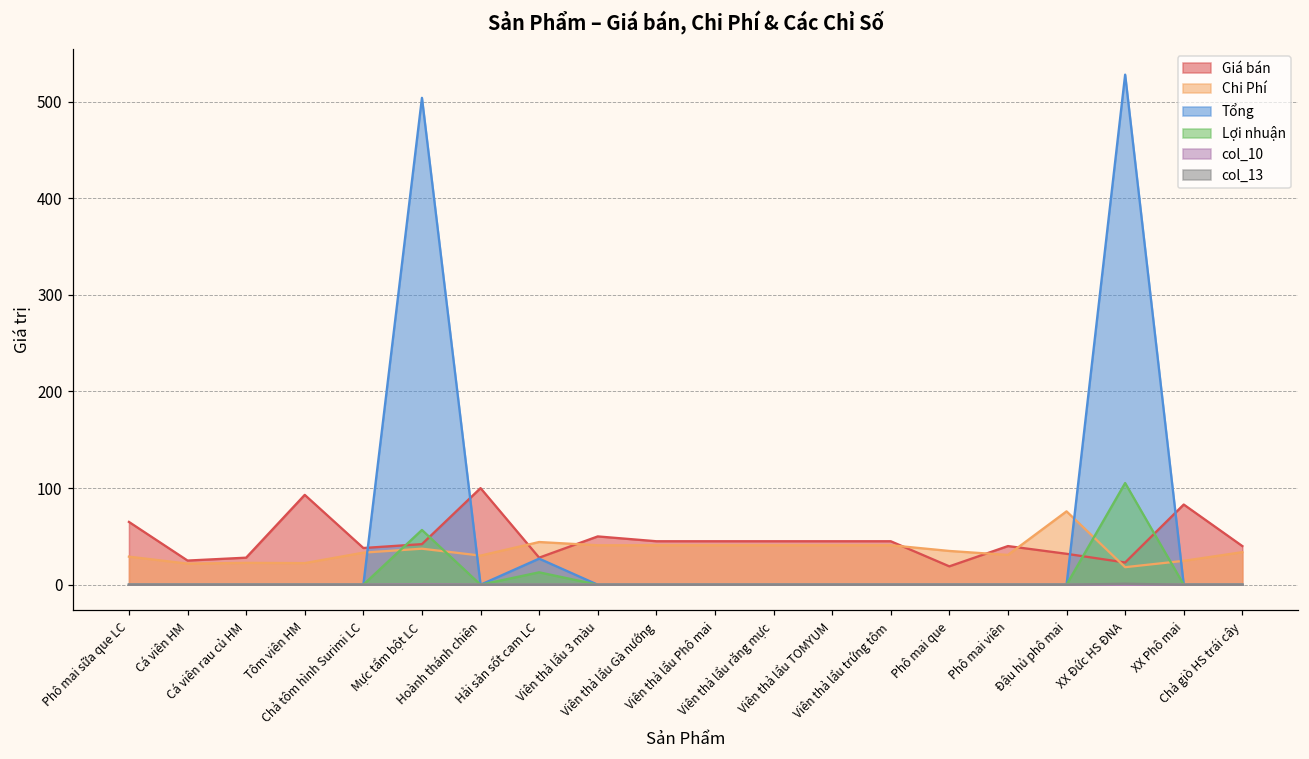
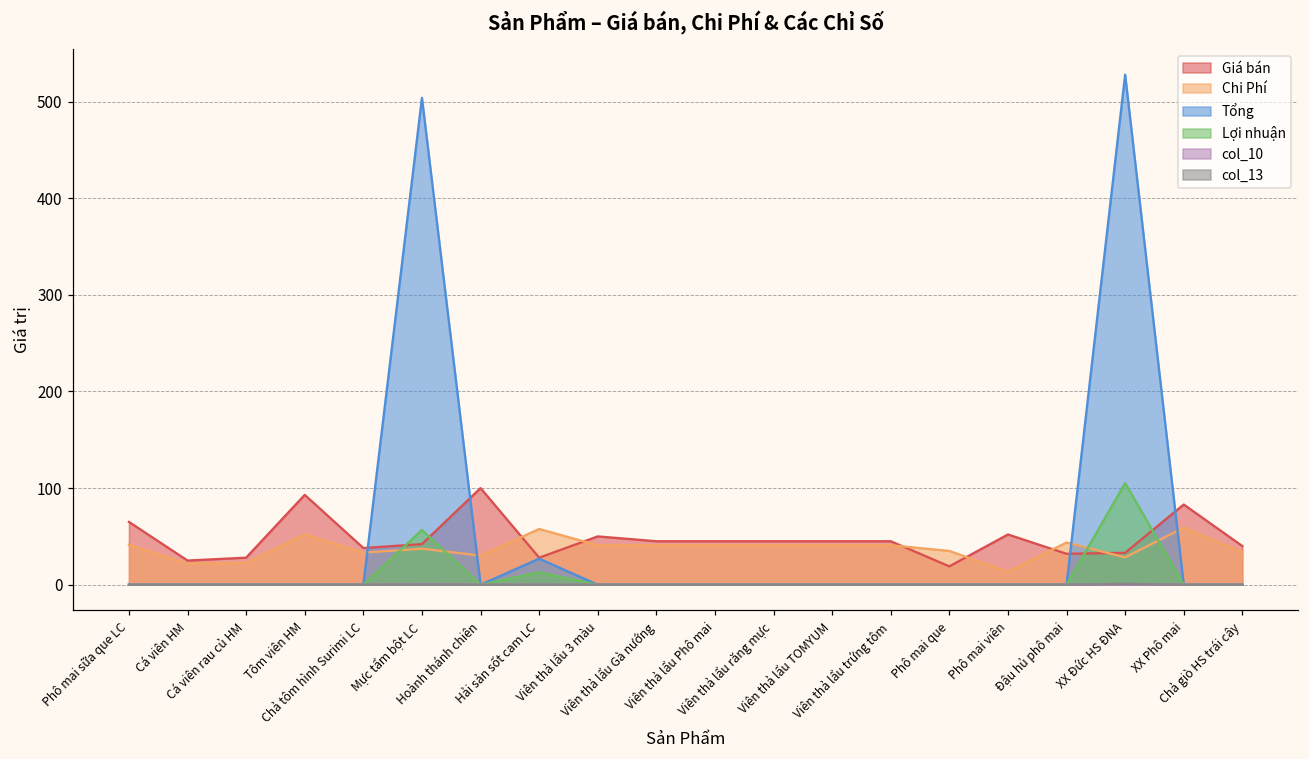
Chi Phí, Phô mai sữa que LC: 30 -> 40
Chi Phí, Tôm viên HM: 20 -> 50
Chi Phí, Hải sản sốt cam LC: 40 -> 60
Giá bán, Phô mai viên: 40 -> 50
Chi Phí, Phô mai viên: 30 -> 10
Chi Phí, Đậu hủ phô mai: 80 -> 40
Giá bán, XX Đức HS ĐNA: 20 -> 30
Chi Phí, XX Đức HS ĐNA: 20 -> 30
Chi Phí, XX Phô mai: 20 -> 60
